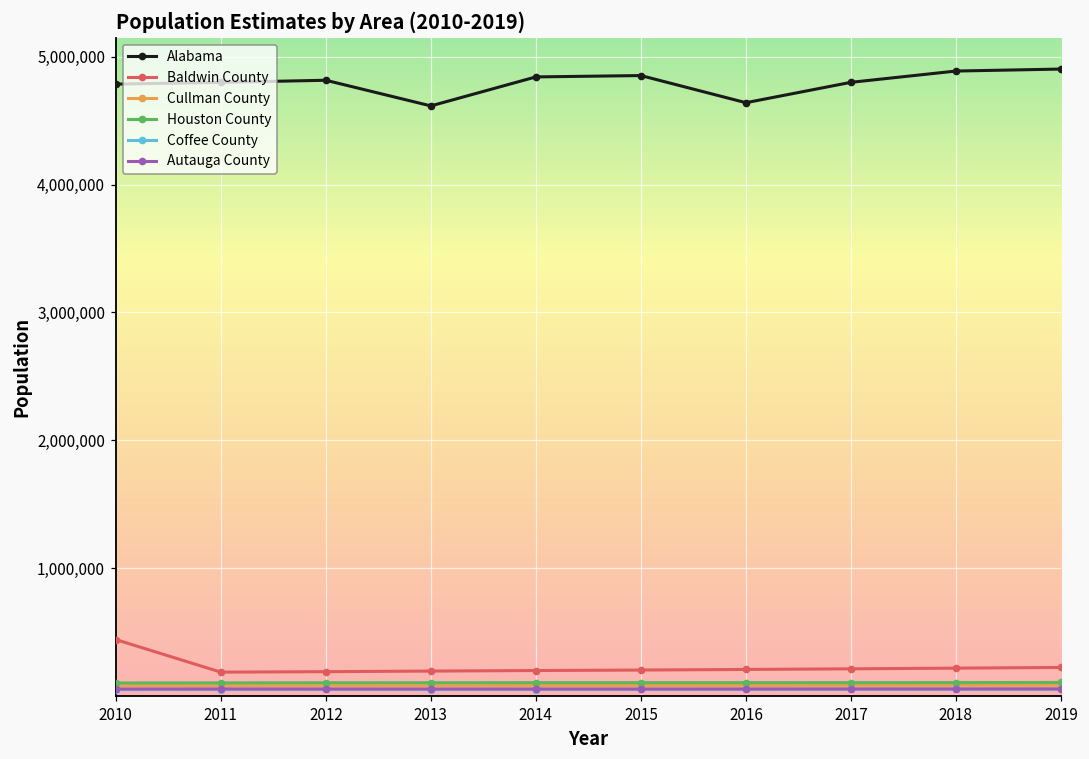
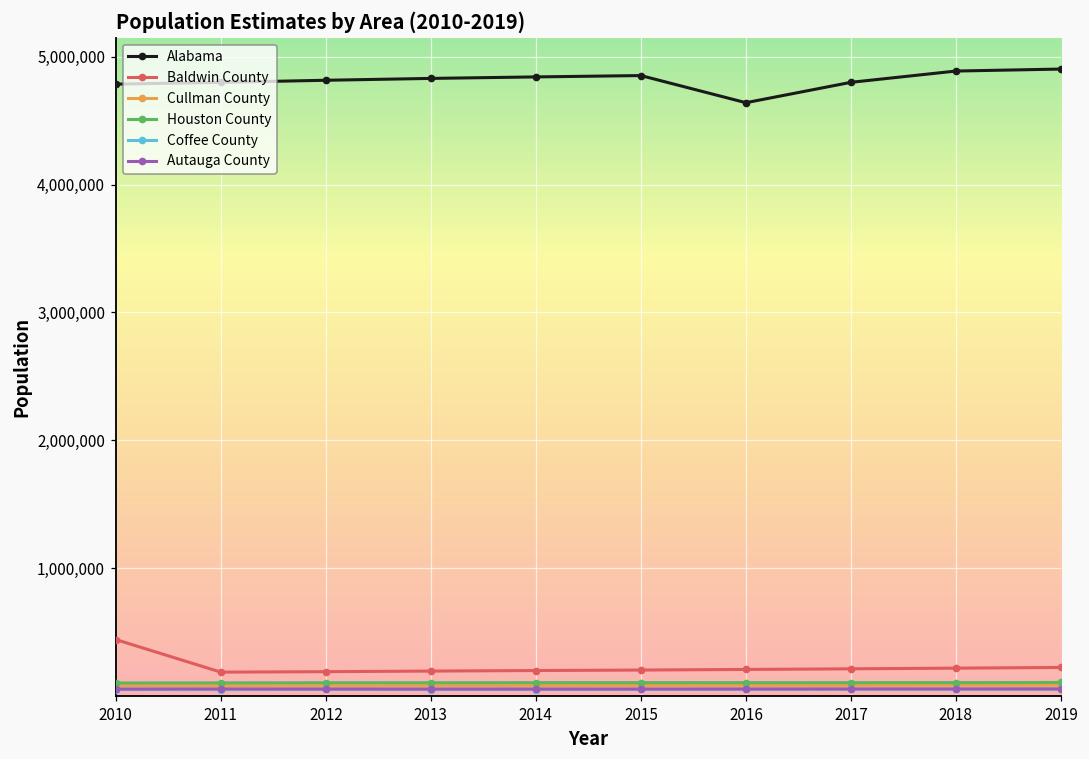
Alabama, 2013: 4,620,000 -> 4,830,000
